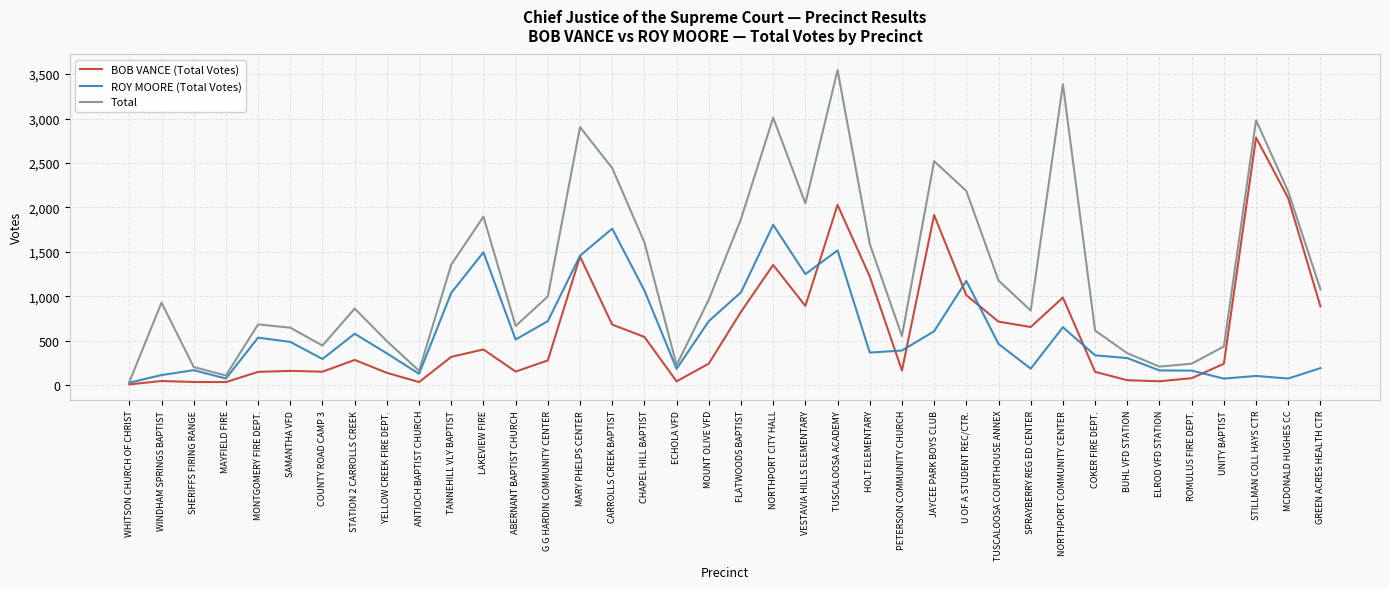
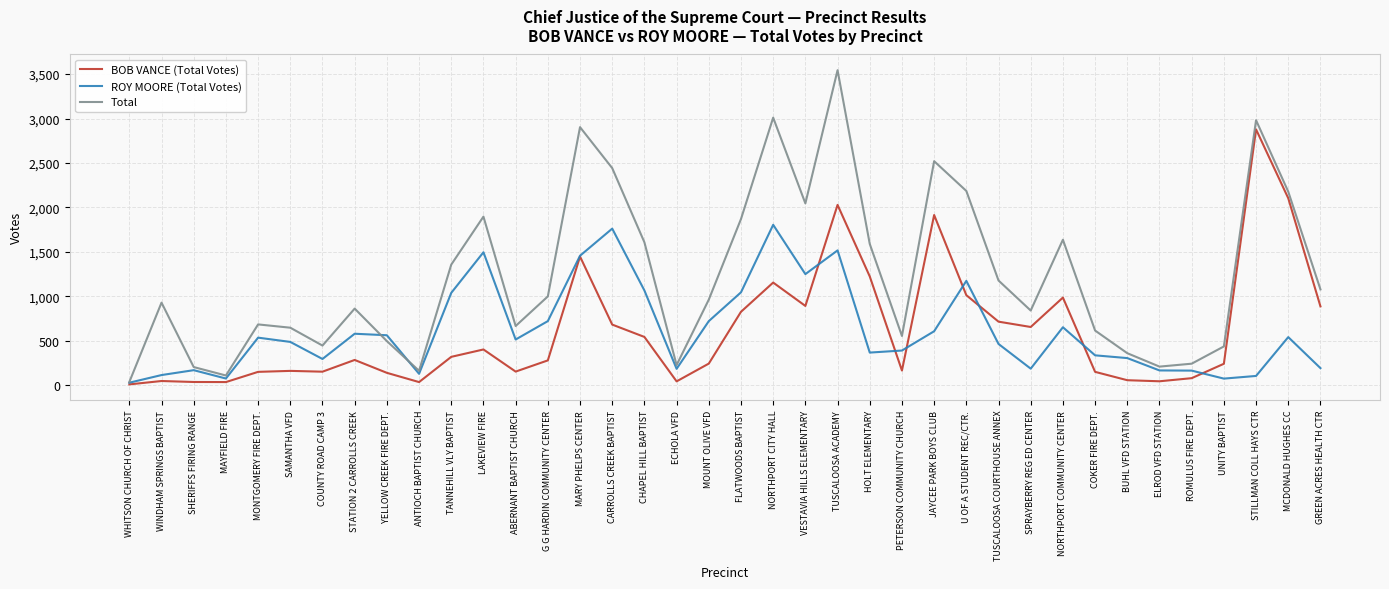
ROY MOORE (Total Votes), YELLOW CREEK FIRE DEPT.: 400 -> 600
BOB VANCE (Total Votes), NORTHPORT CITY HALL: 1,400 -> 1,200
Total, NORTHPORT COMMUNITY CENTER: 3,400 -> 1,600
BOB VANCE (Total Votes), STILLMAN COLL HAYS CTR: 2,800 -> 2,900
ROY MOORE (Total Votes), MCDONALD HUGHES CC: 100 -> 500
